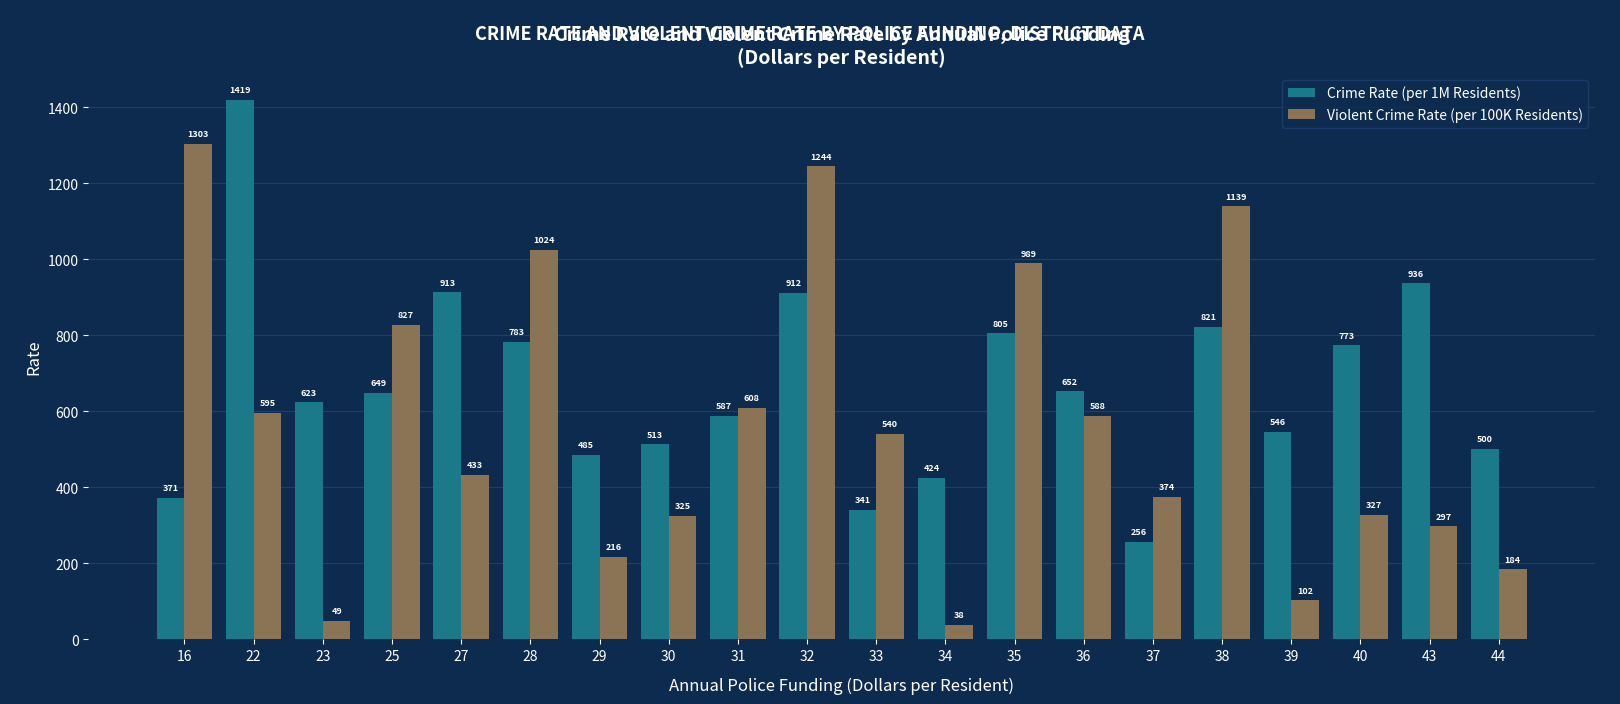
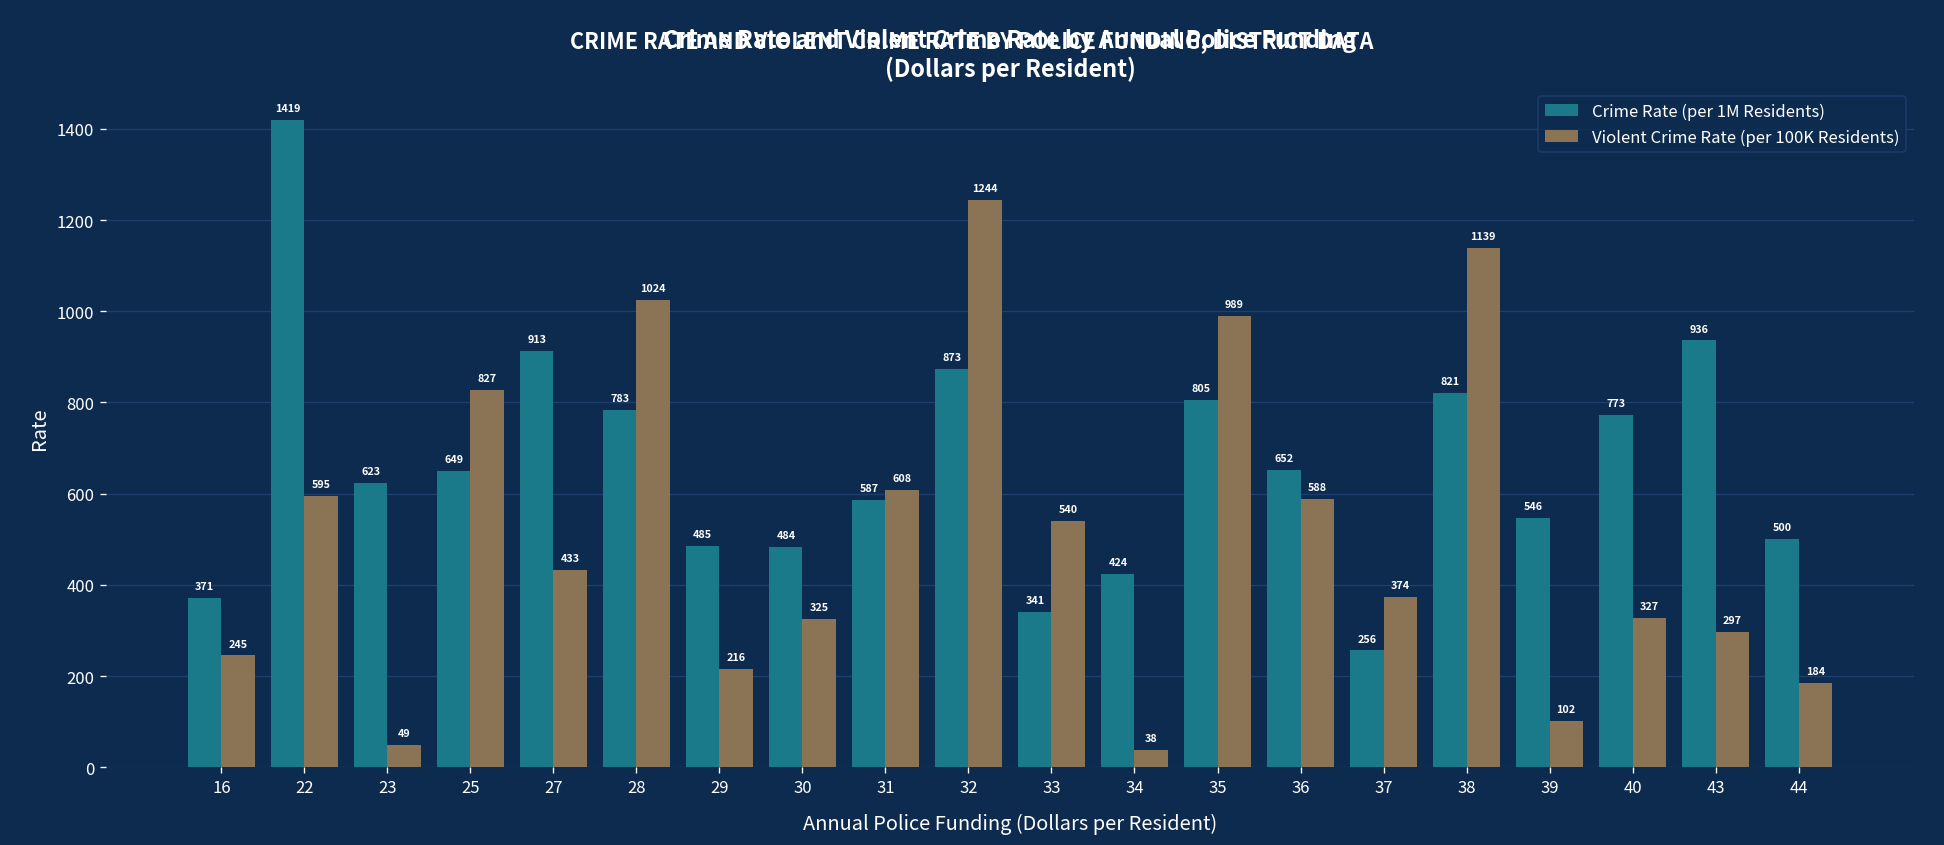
Violent Crime Rate (per 100K Residents), 16: 1303 -> 245
Crime Rate (per 1M Residents), 30: 513 -> 484
Crime Rate (per 1M Residents), 32: 912 -> 873
